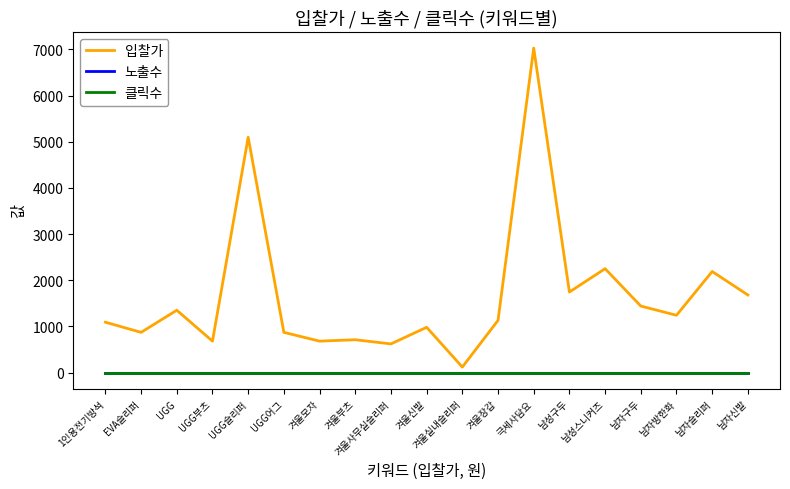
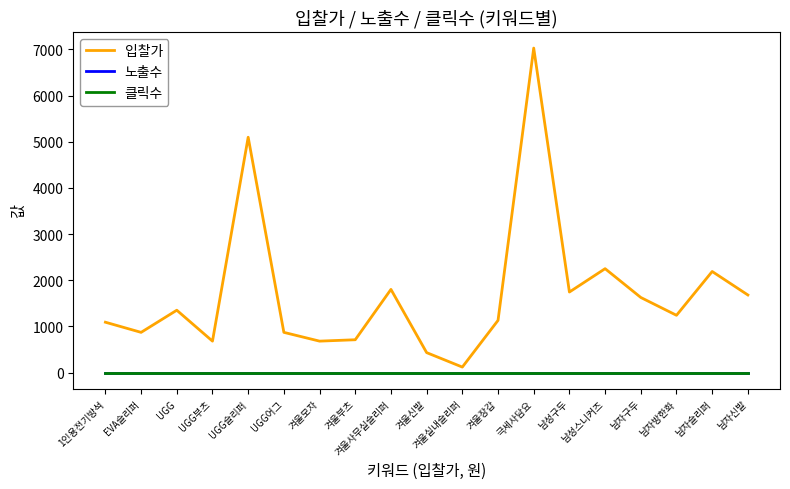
입찰가, 겨울사무실슬리퍼: 600 -> 1800
입찰가, 겨울신발: 1000 -> 400
입찰가, 남자구두: 1400 -> 1600
